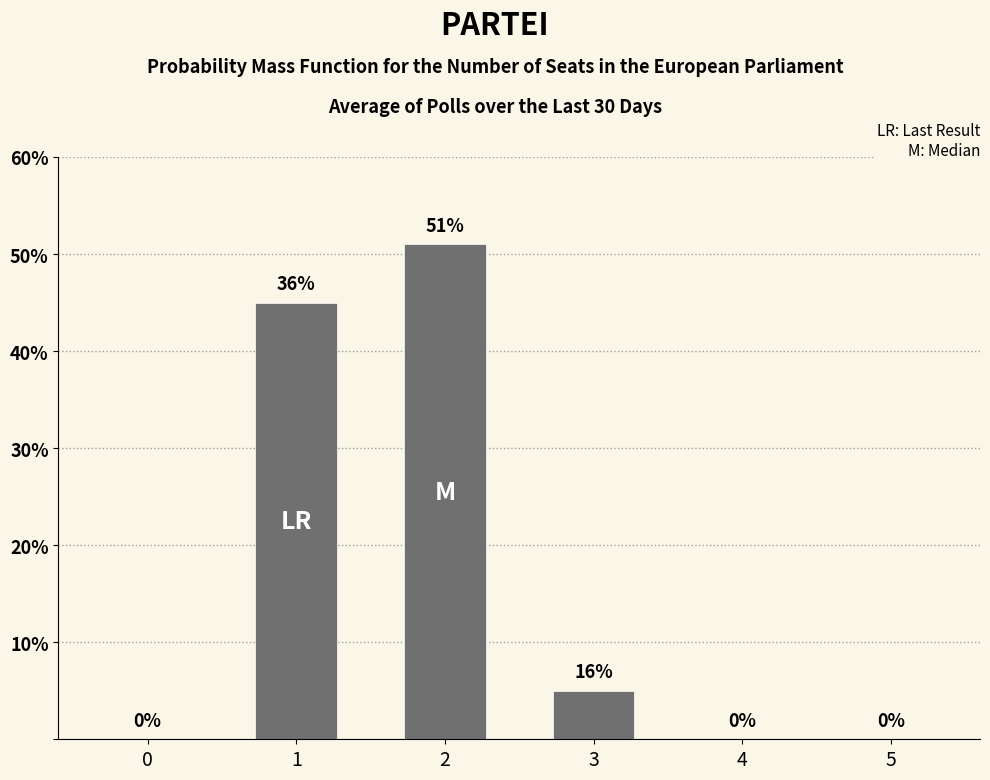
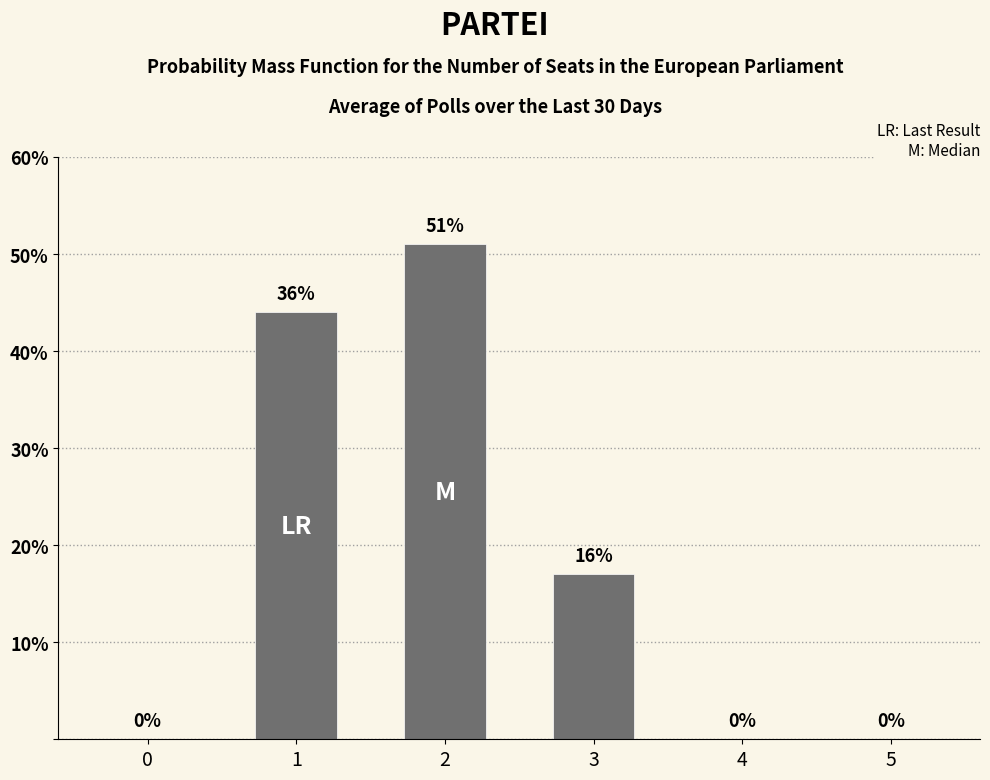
1: 45% -> 44%
3: 5% -> 17%
